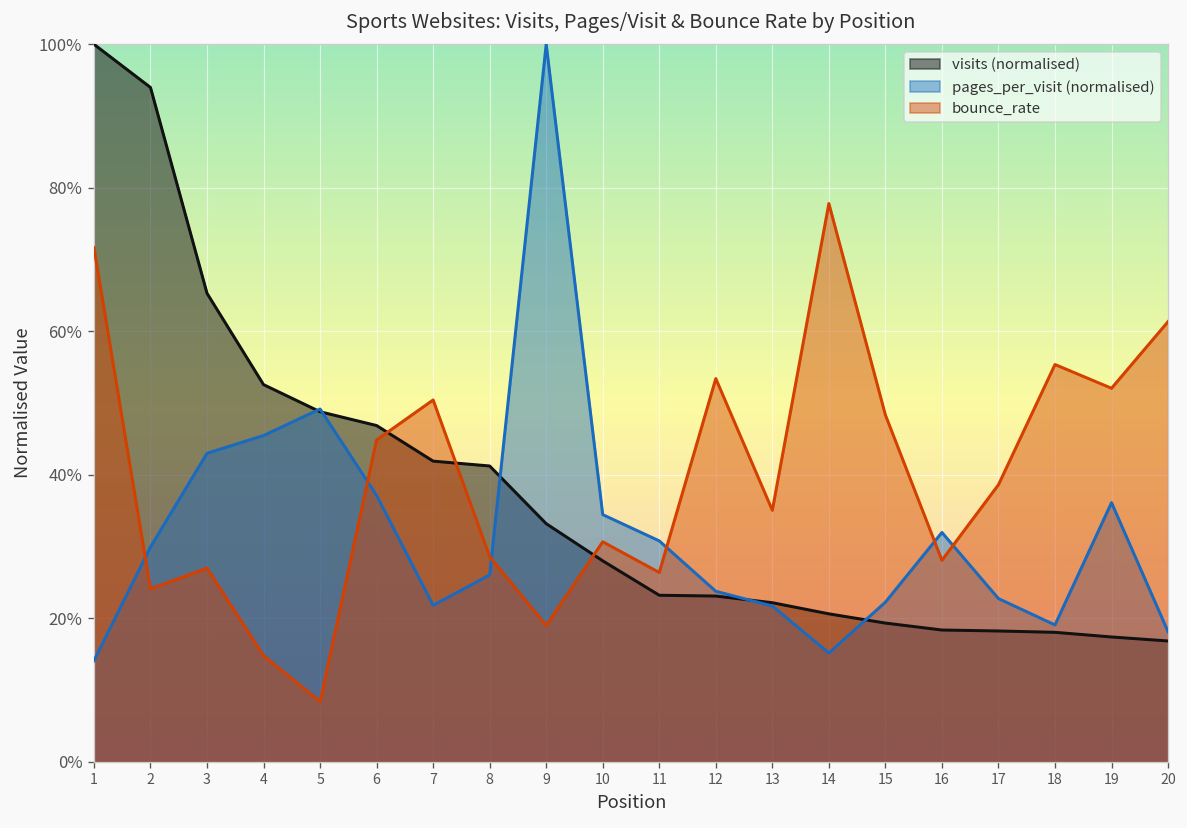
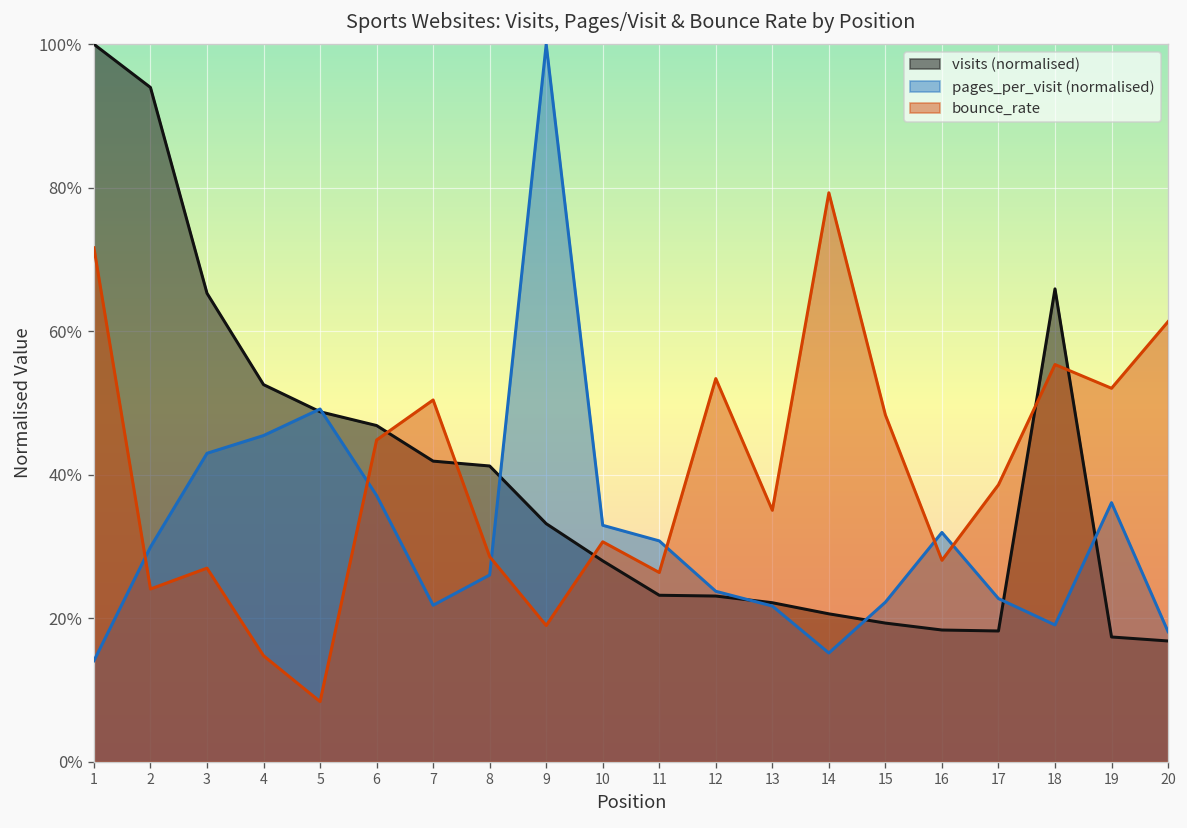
pages_per_visit (normalised), 10: 34% -> 33%
bounce_rate, 14: 78% -> 79%
visits (normalised), 18: 18% -> 66%
